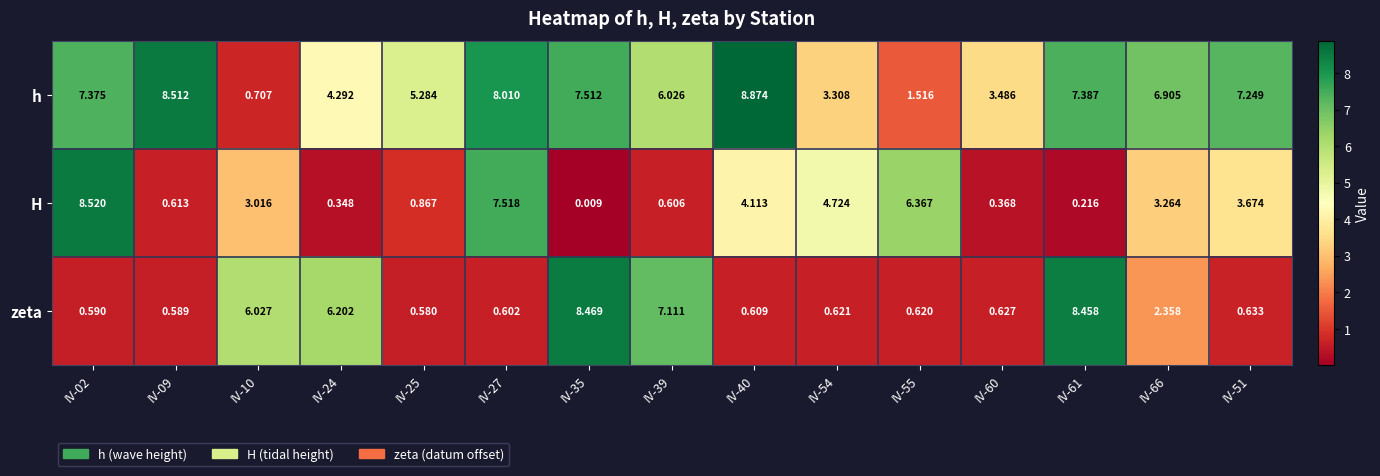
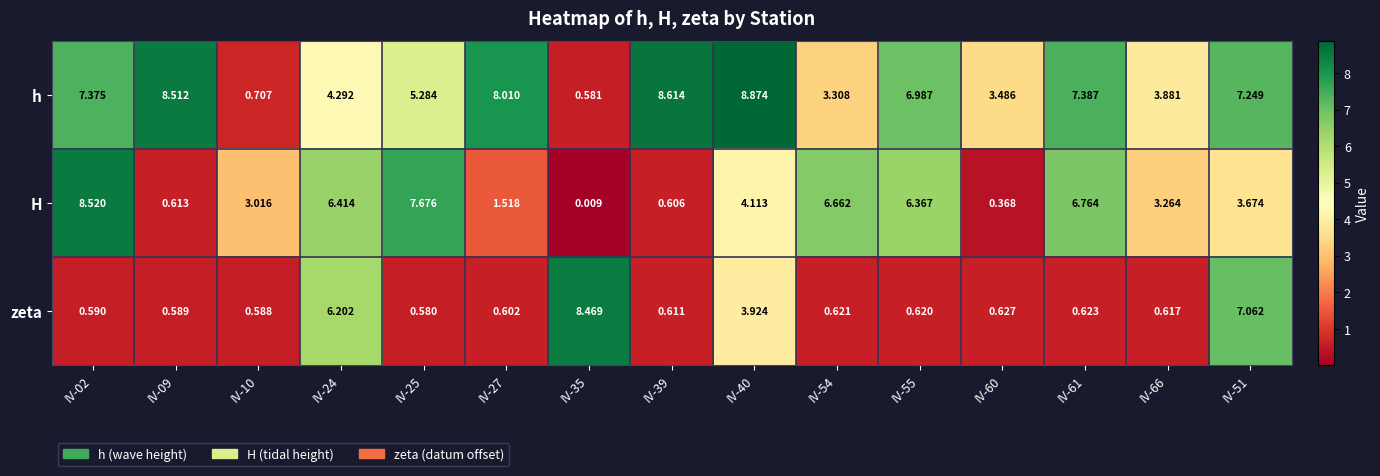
h, IV-35: 7.512 -> 0.581
h, IV-39: 6.026 -> 8.614
h, IV-55: 1.516 -> 6.987
h, IV-66: 6.905 -> 3.881
H, IV-24: 0.348 -> 6.414
H, IV-25: 0.867 -> 7.676
H, IV-27: 7.518 -> 1.518
H, IV-54: 4.724 -> 6.662
H, IV-61: 0.216 -> 6.764
zeta, IV-10: 6.027 -> 0.588
zeta, IV-39: 7.111 -> 0.611
zeta, IV-40: 0.609 -> 3.924
zeta, IV-61: 8.458 -> 0.623
zeta, IV-66: 2.358 -> 0.617
zeta, IV-51: 0.633 -> 7.062
